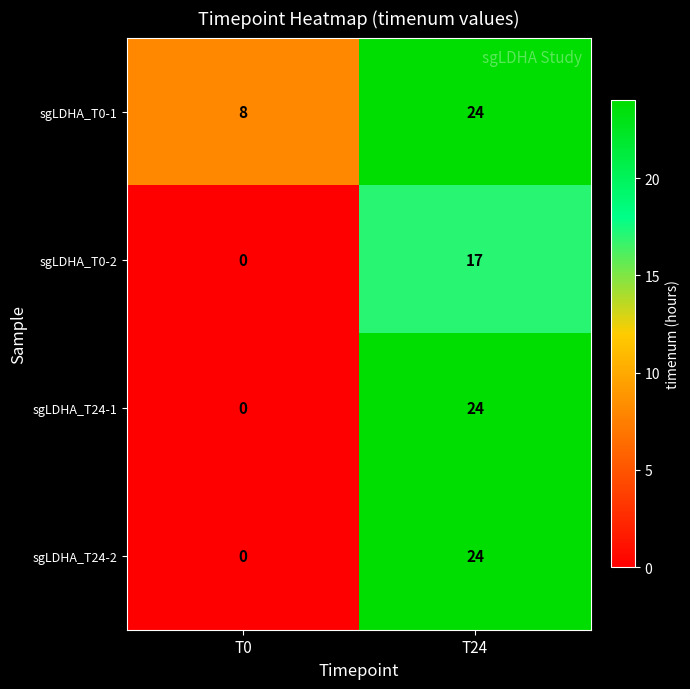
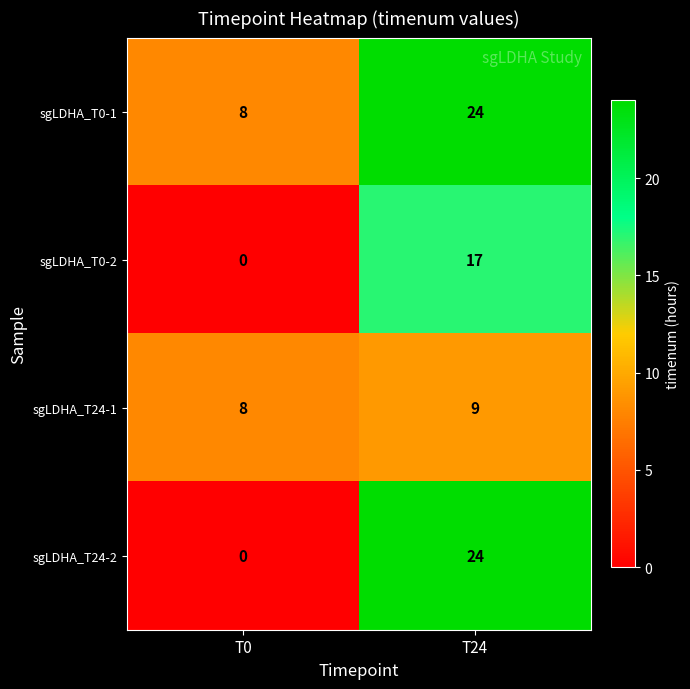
sgLDHA_T24-1, T0: 0 -> 8
sgLDHA_T24-1, T24: 24 -> 9
